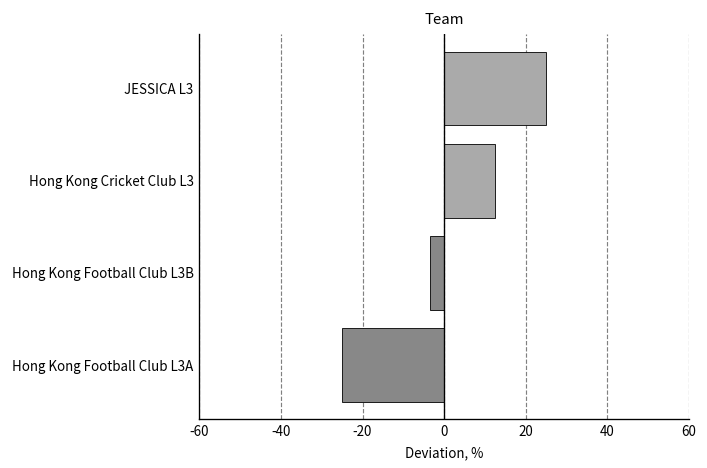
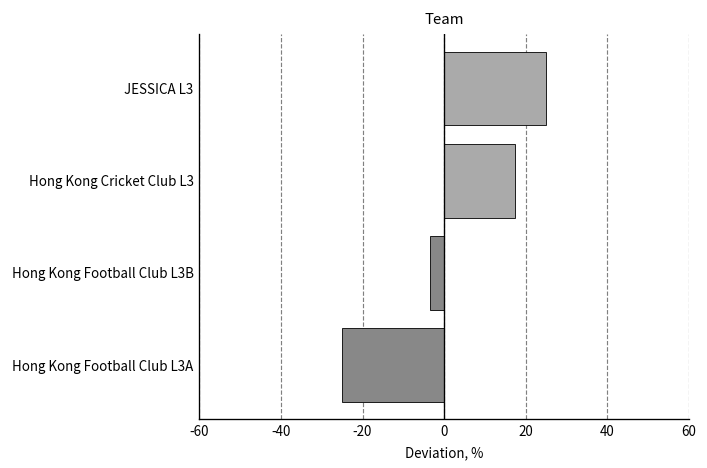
Hong Kong Cricket Club L3: 13 -> 17
